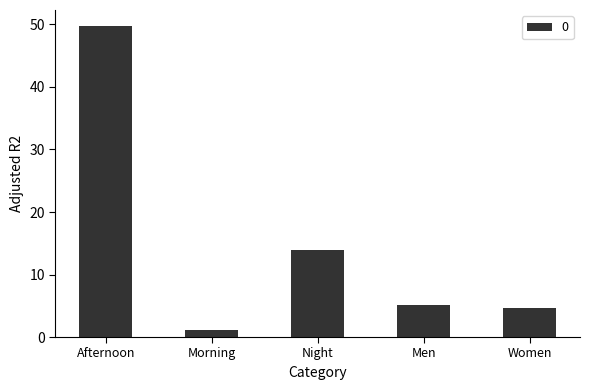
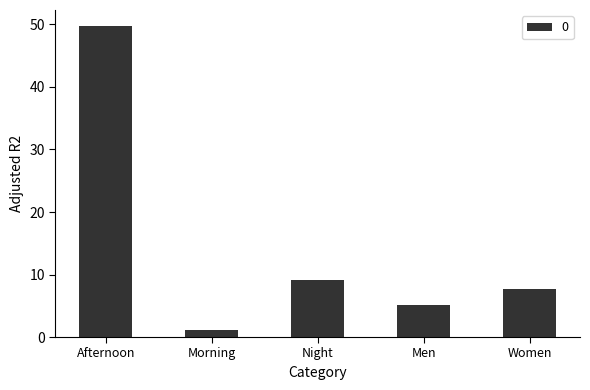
Night: 14 -> 9
Women: 5 -> 8
